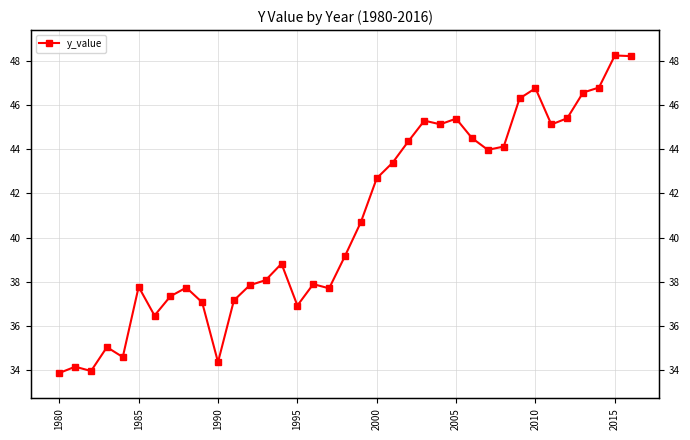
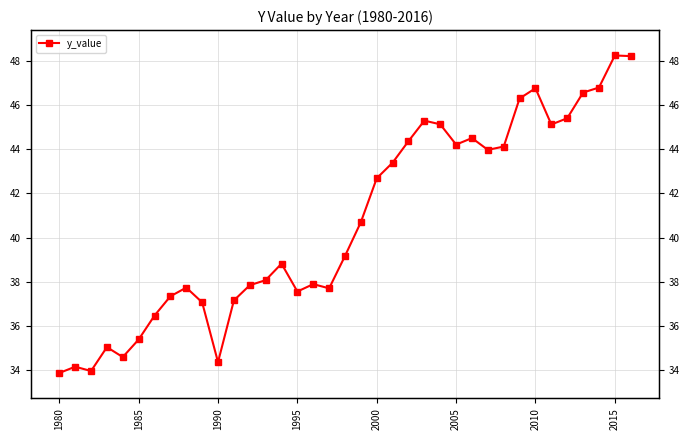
1985: 37.8 -> 35.4
1995: 36.9 -> 37.6
2005: 45.4 -> 44.2
